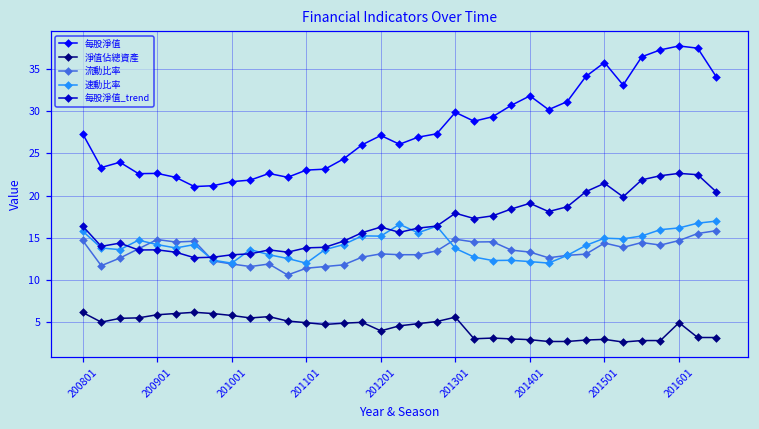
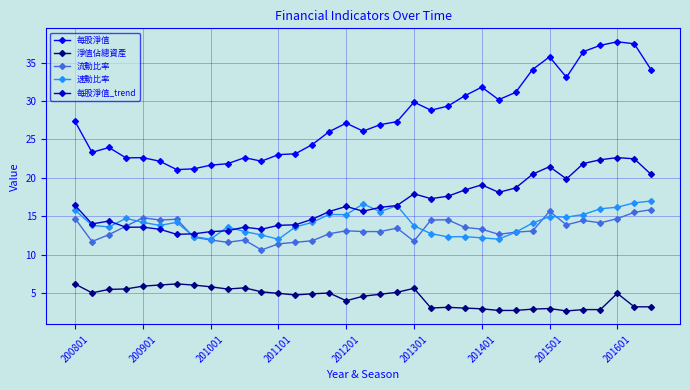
流動比率, 201301: 15 -> 12
流動比率, 201501: 14 -> 16
